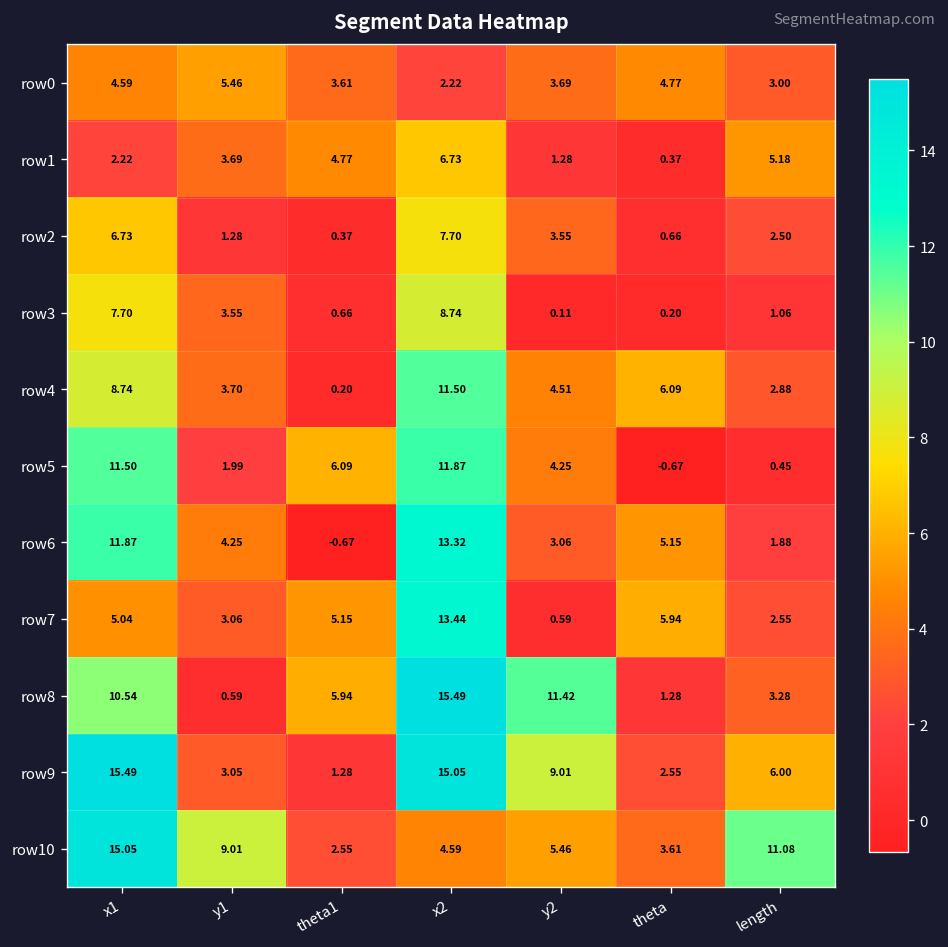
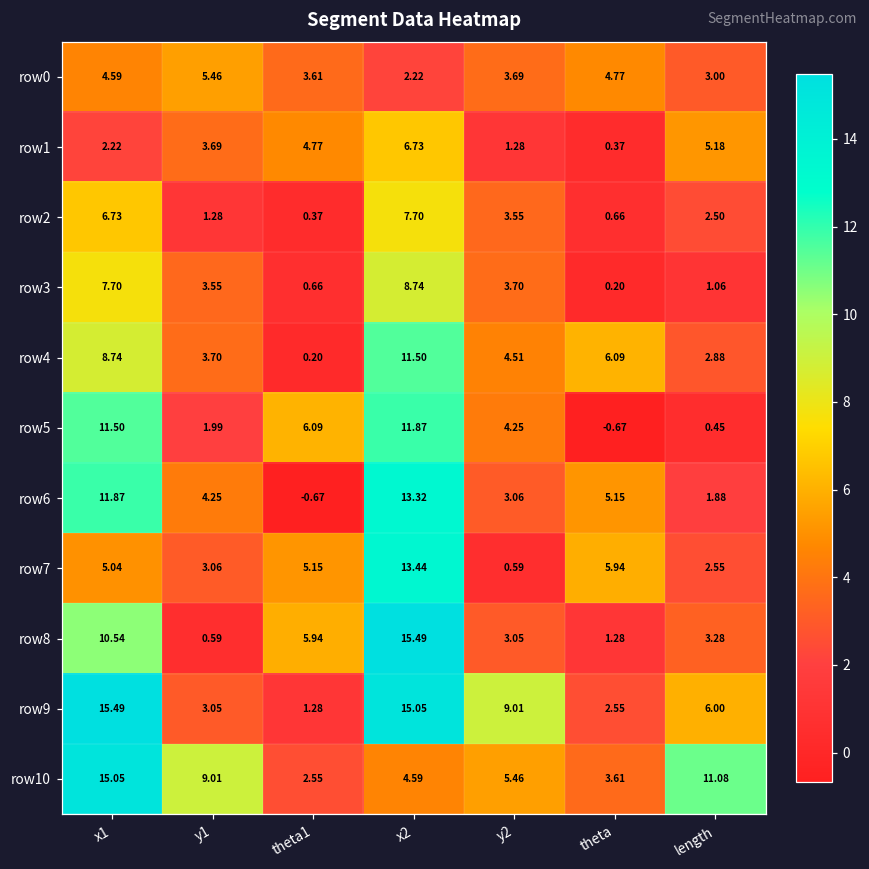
row3, y2: 0.11 -> 3.70
row8, y2: 11.42 -> 3.05
